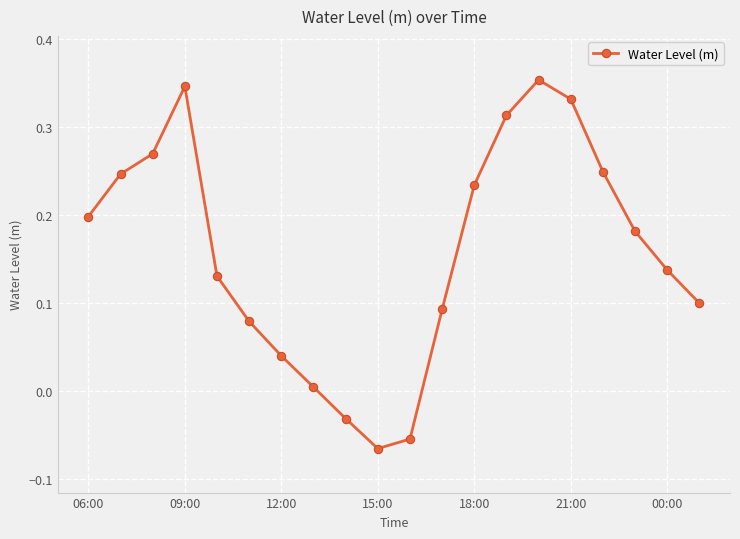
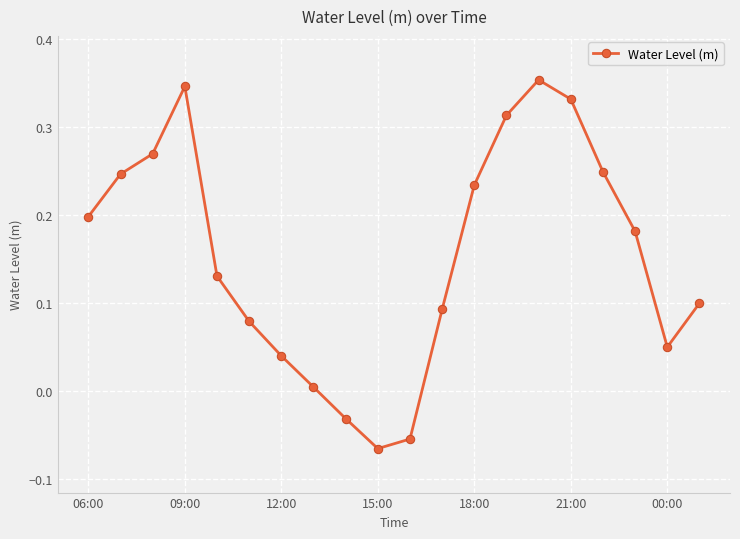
00:00: 0.14 -> 0.05
